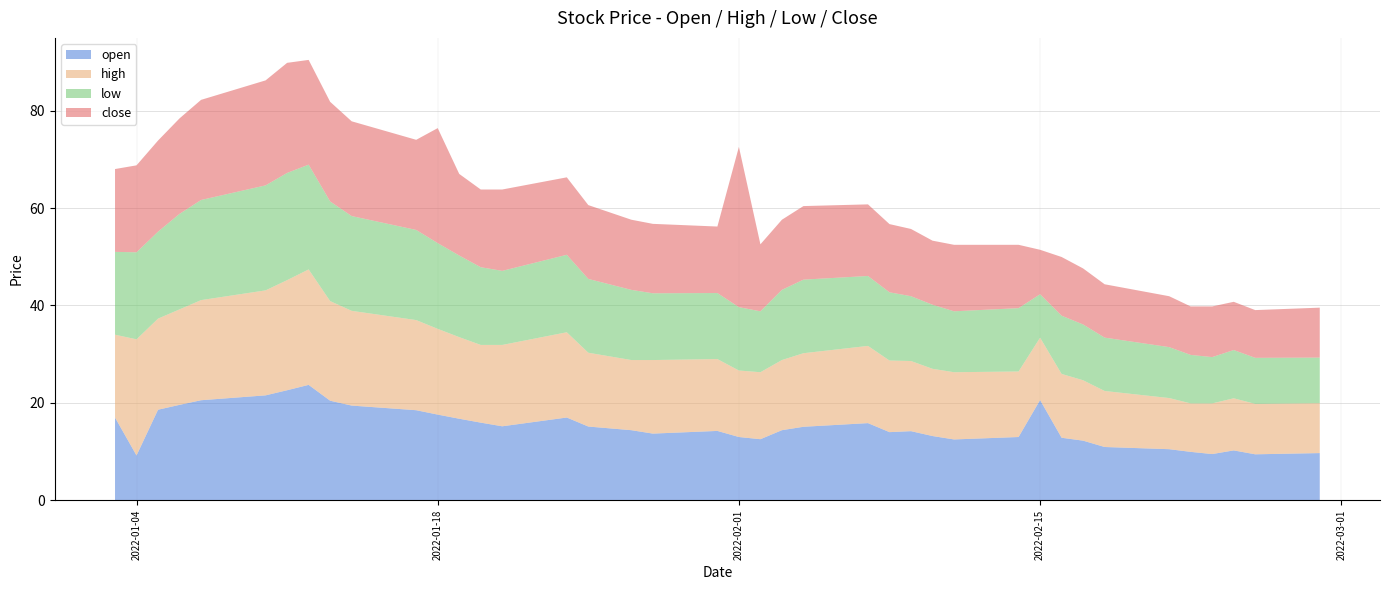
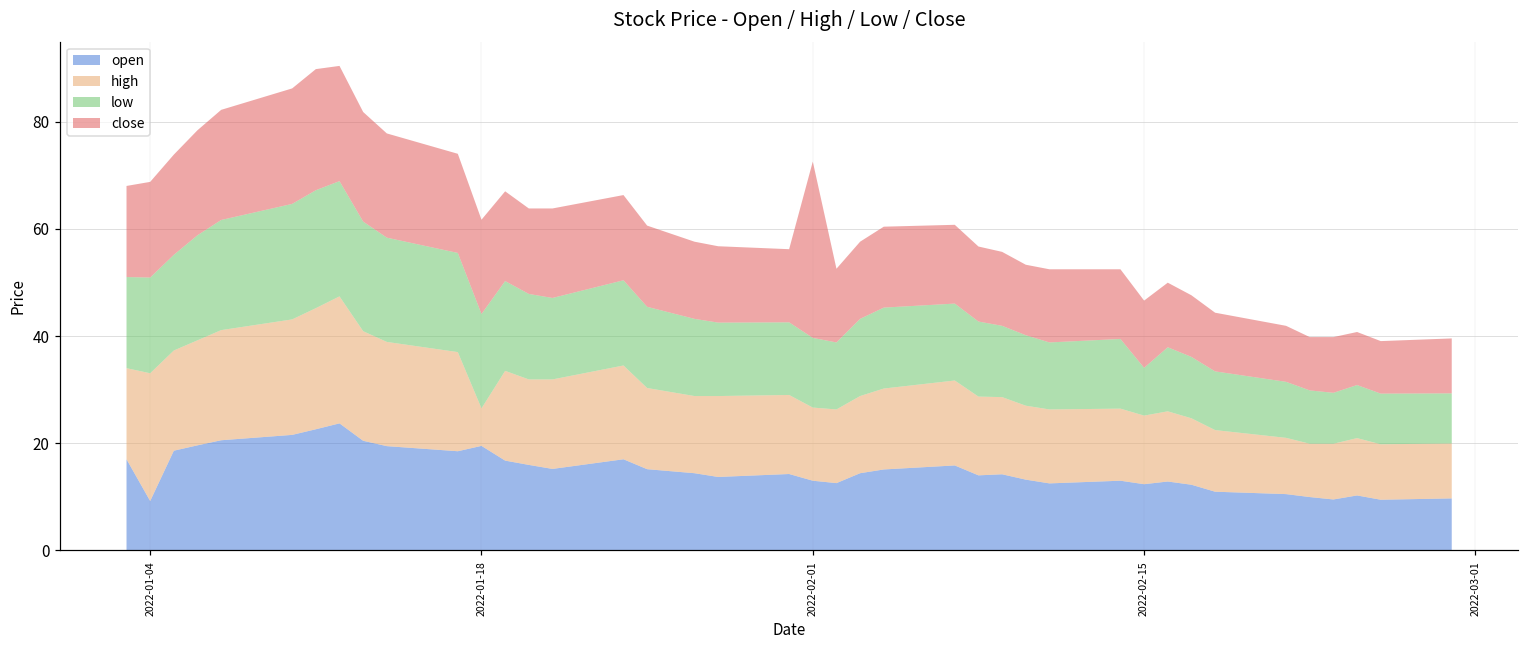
open, 2022-01-18: 18 -> 20
high, 2022-01-18: 18 -> 7
close, 2022-01-18: 24 -> 18
open, 2022-02-15: 21 -> 12
close, 2022-02-15: 9 -> 13
